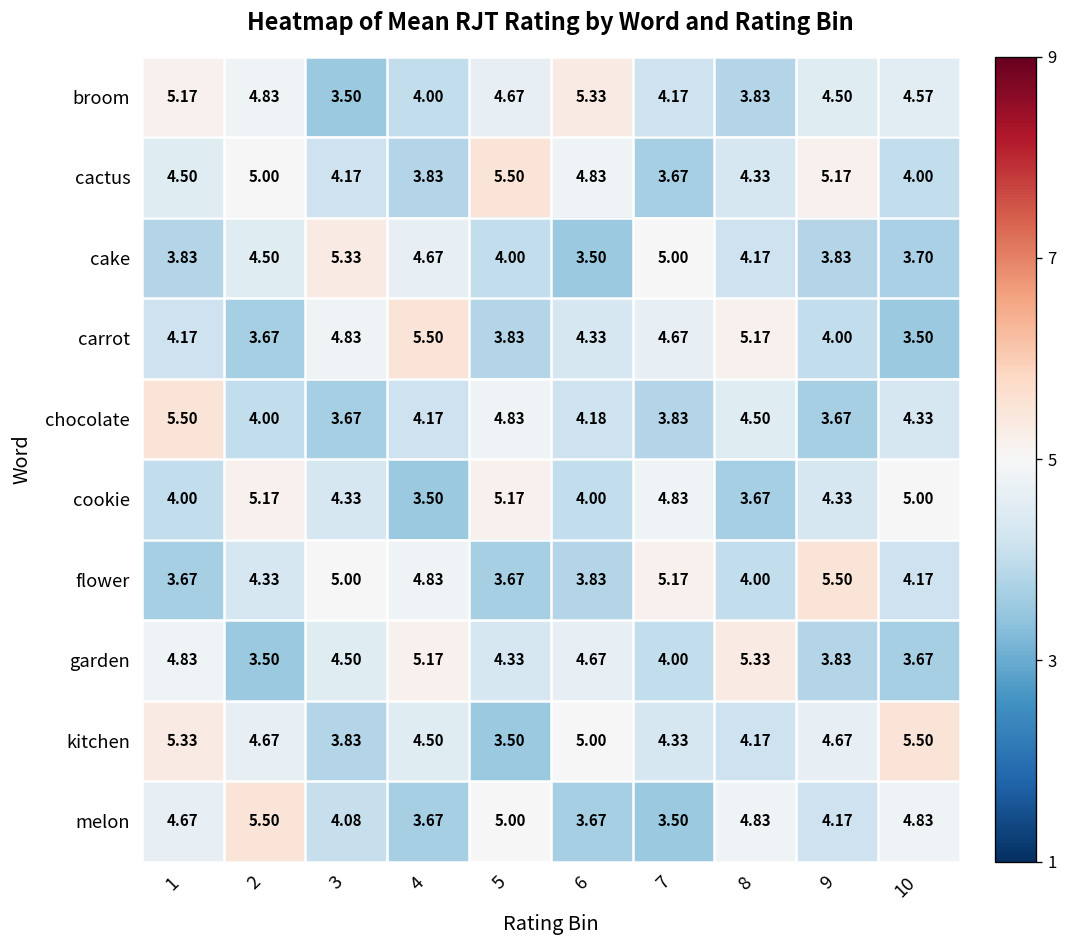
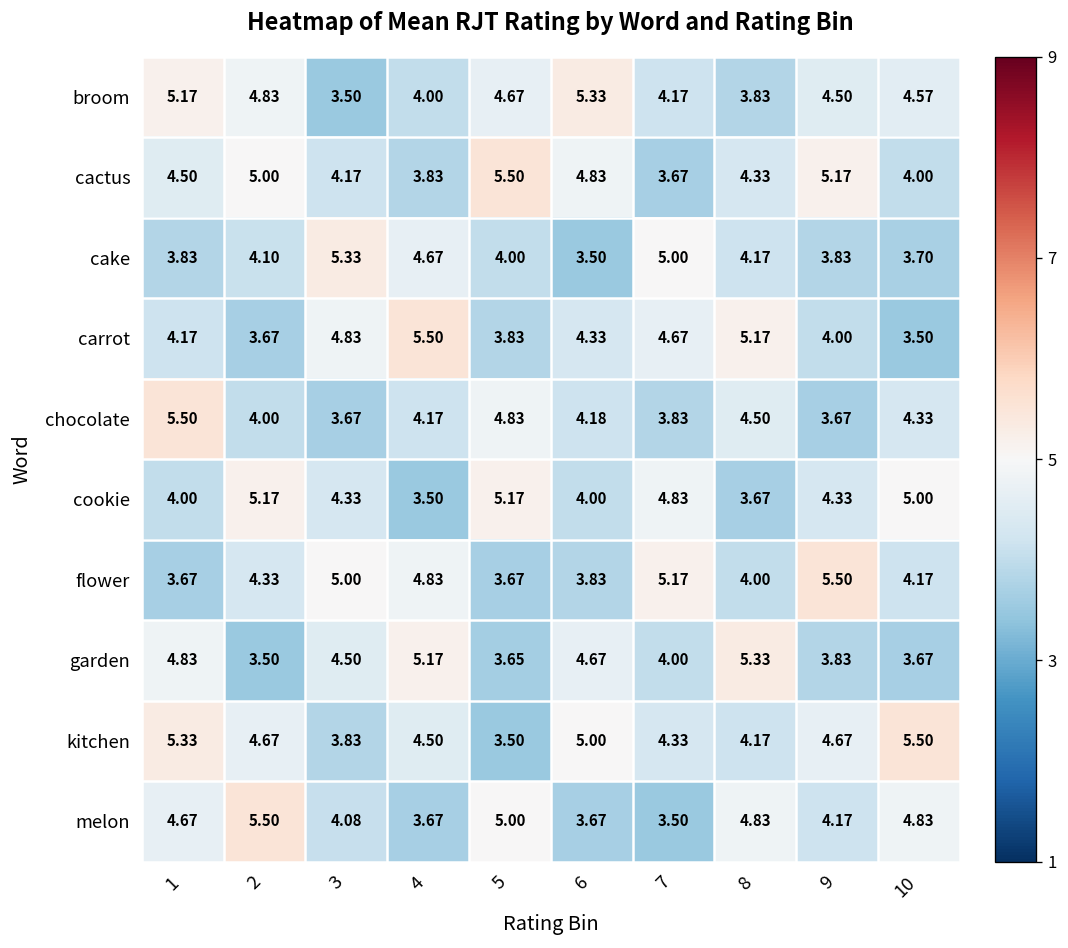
cake, 2: 4.50 -> 4.10
garden, 5: 4.33 -> 3.65
